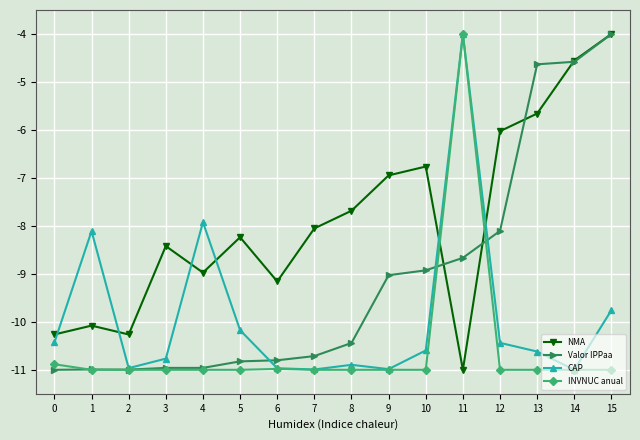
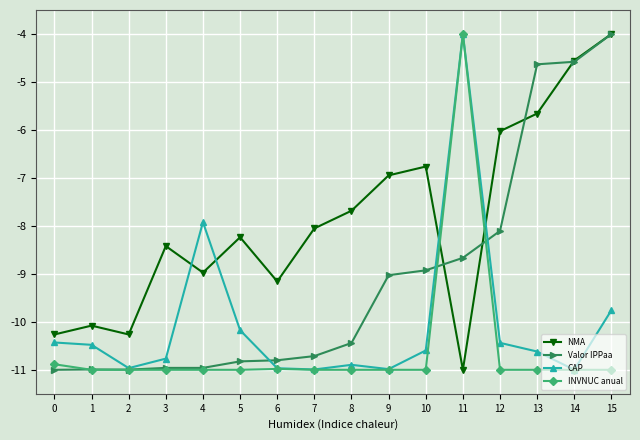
CAP, 1: -8.1 -> -10.5
